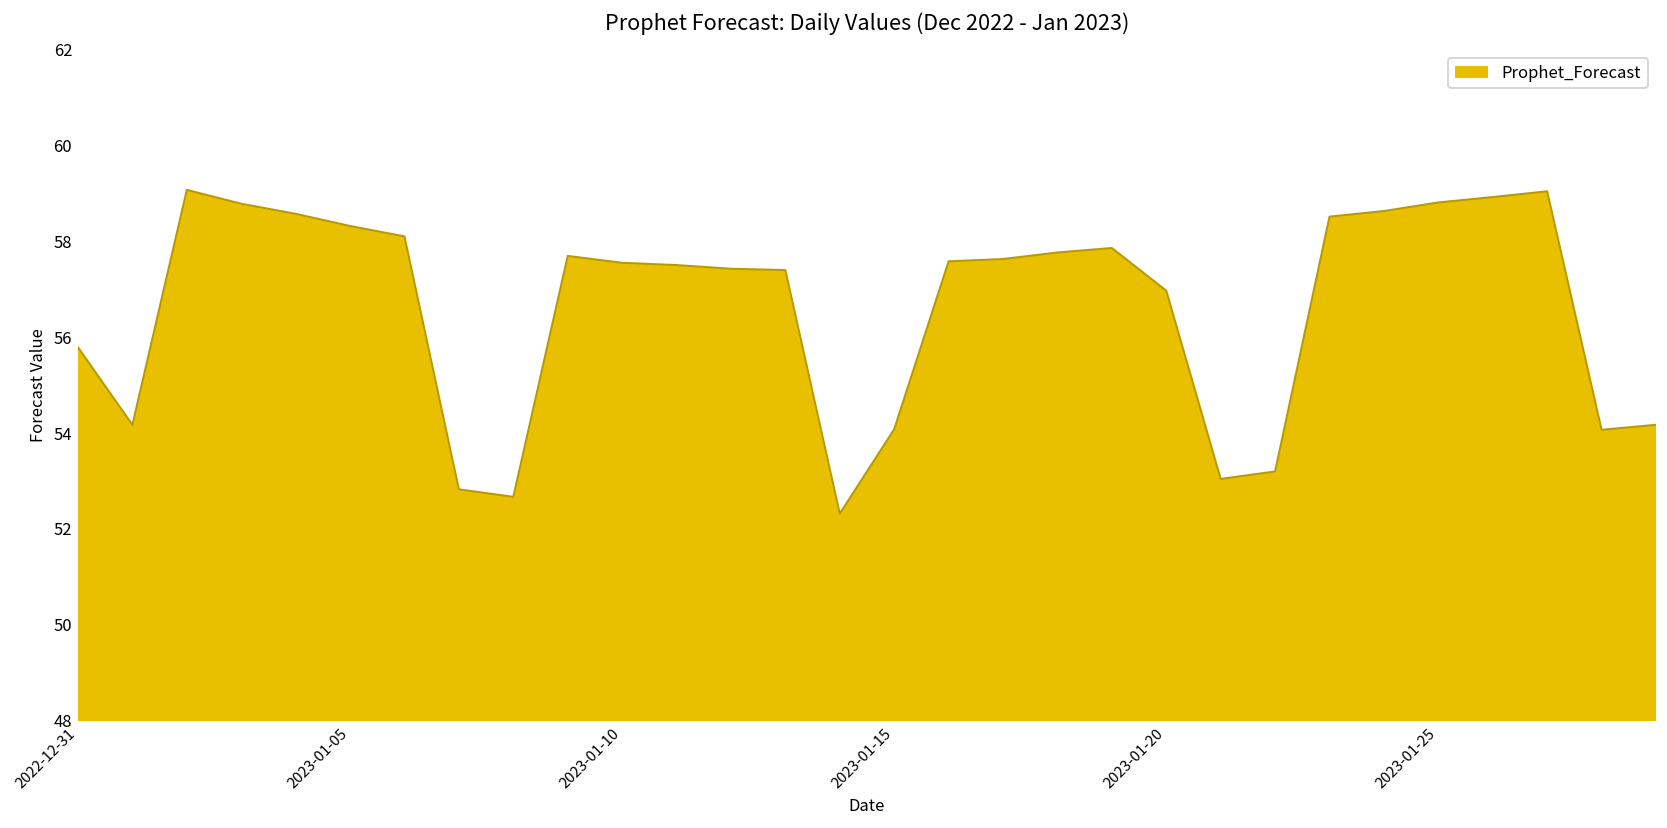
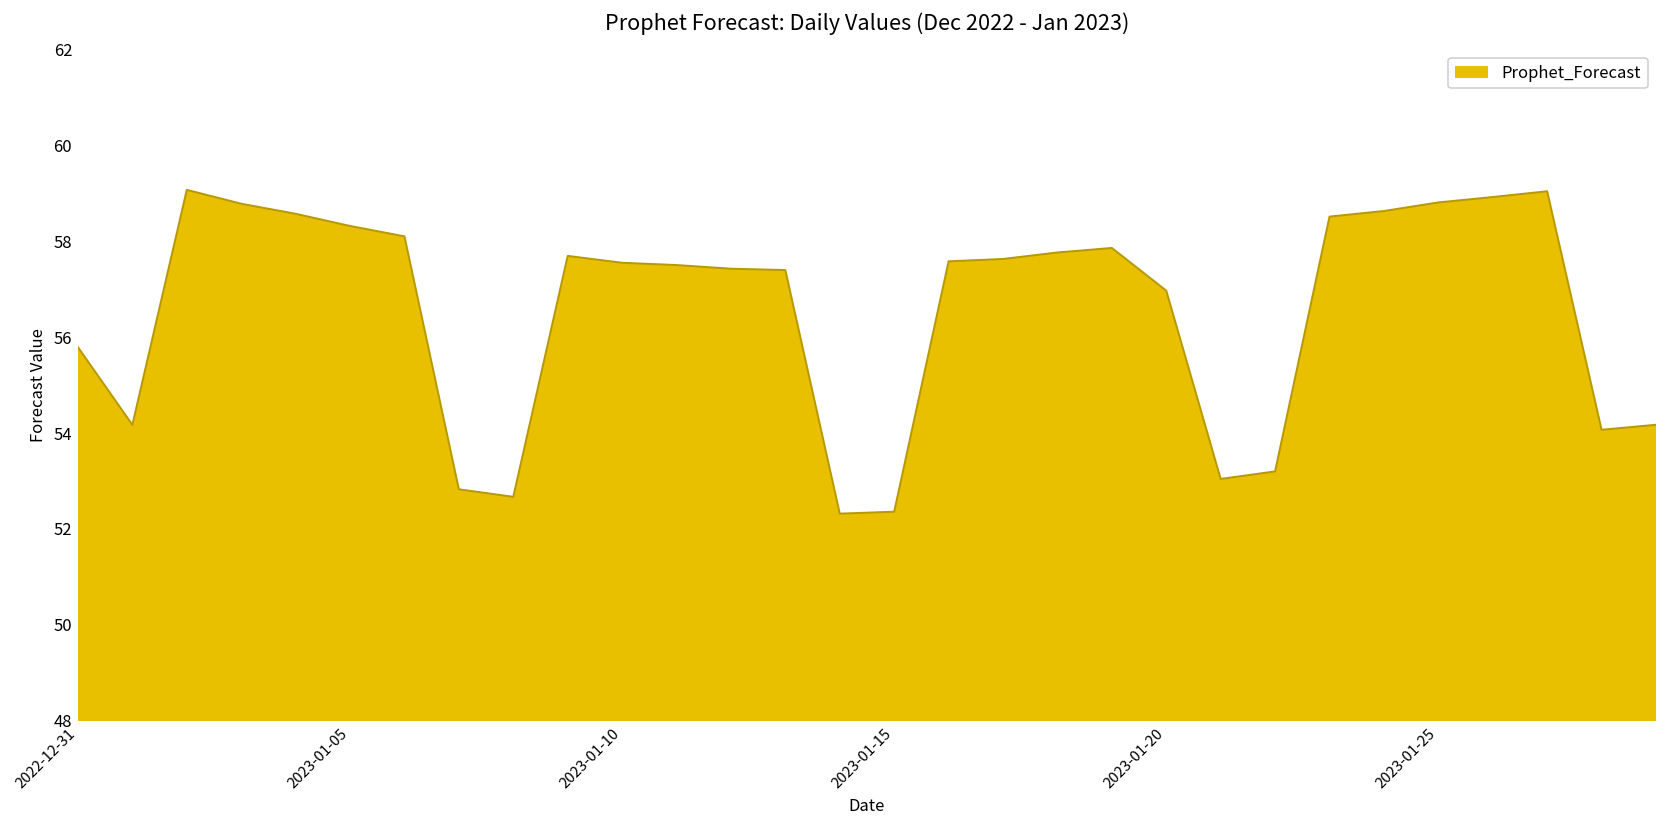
2023-01-15: 54.1 -> 52.4
